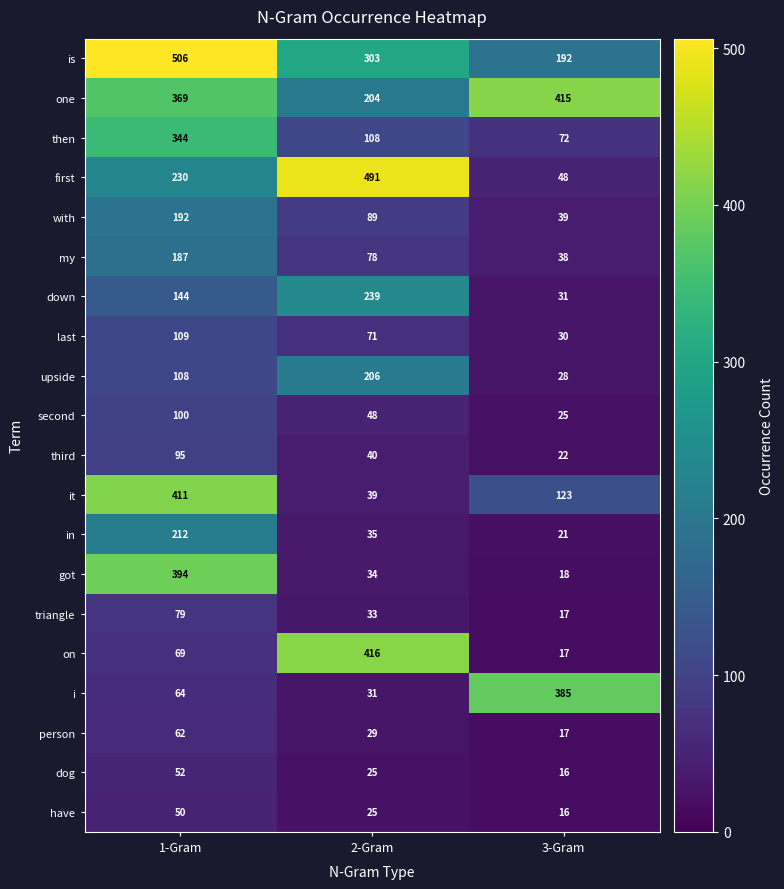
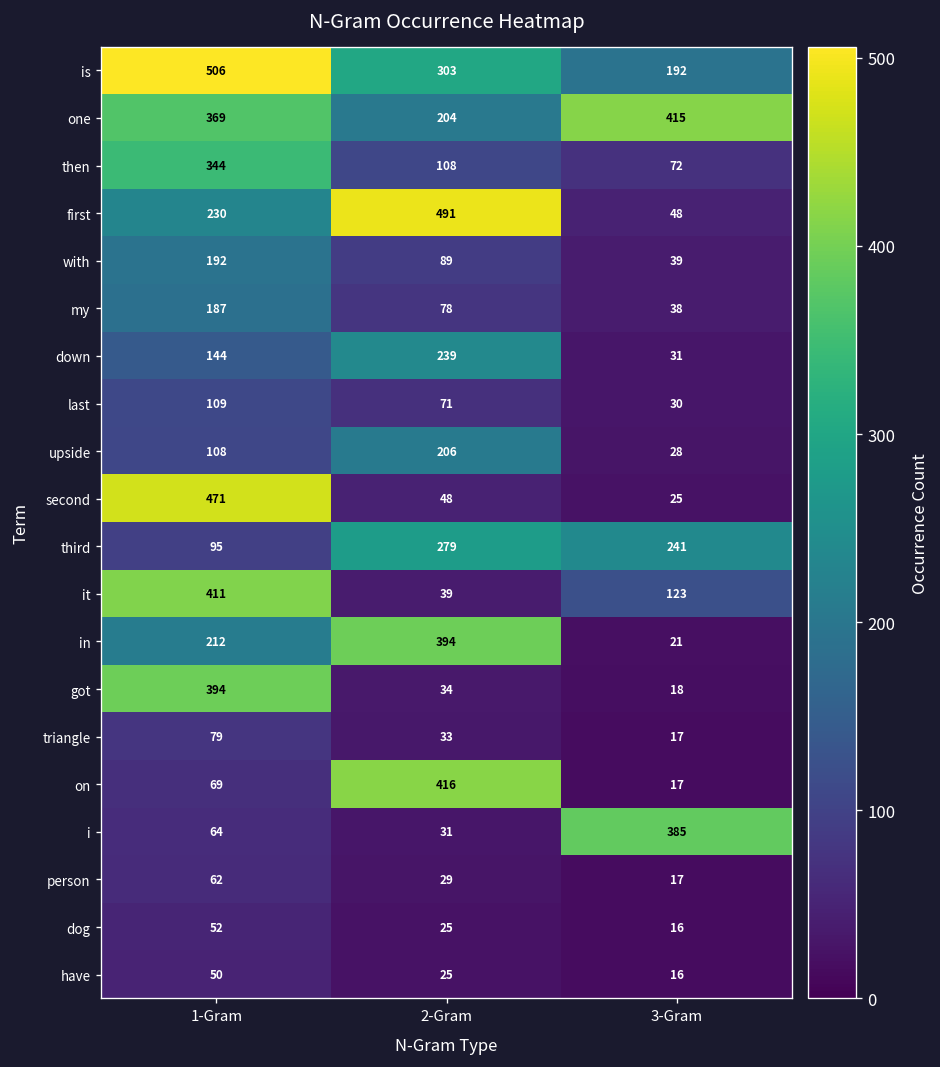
second, 1-Gram: 100 -> 471
third, 2-Gram: 40 -> 279
third, 3-Gram: 22 -> 241
in, 2-Gram: 35 -> 394
